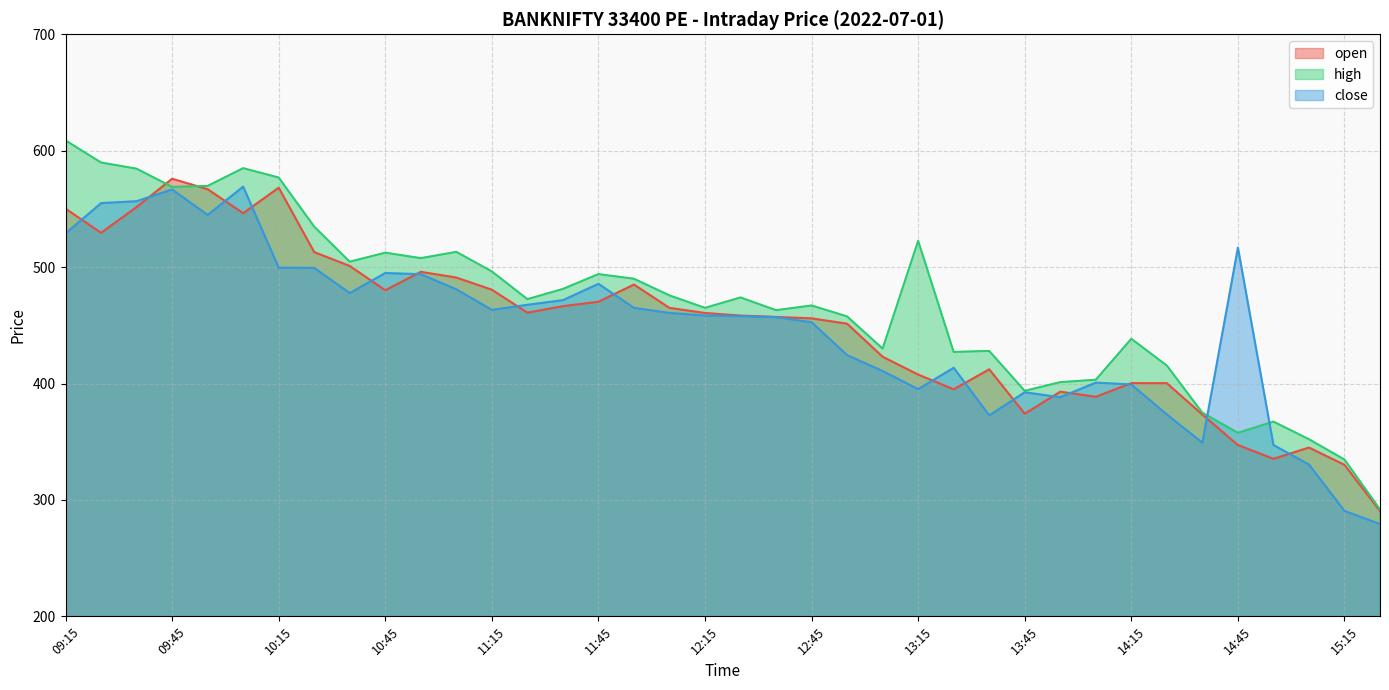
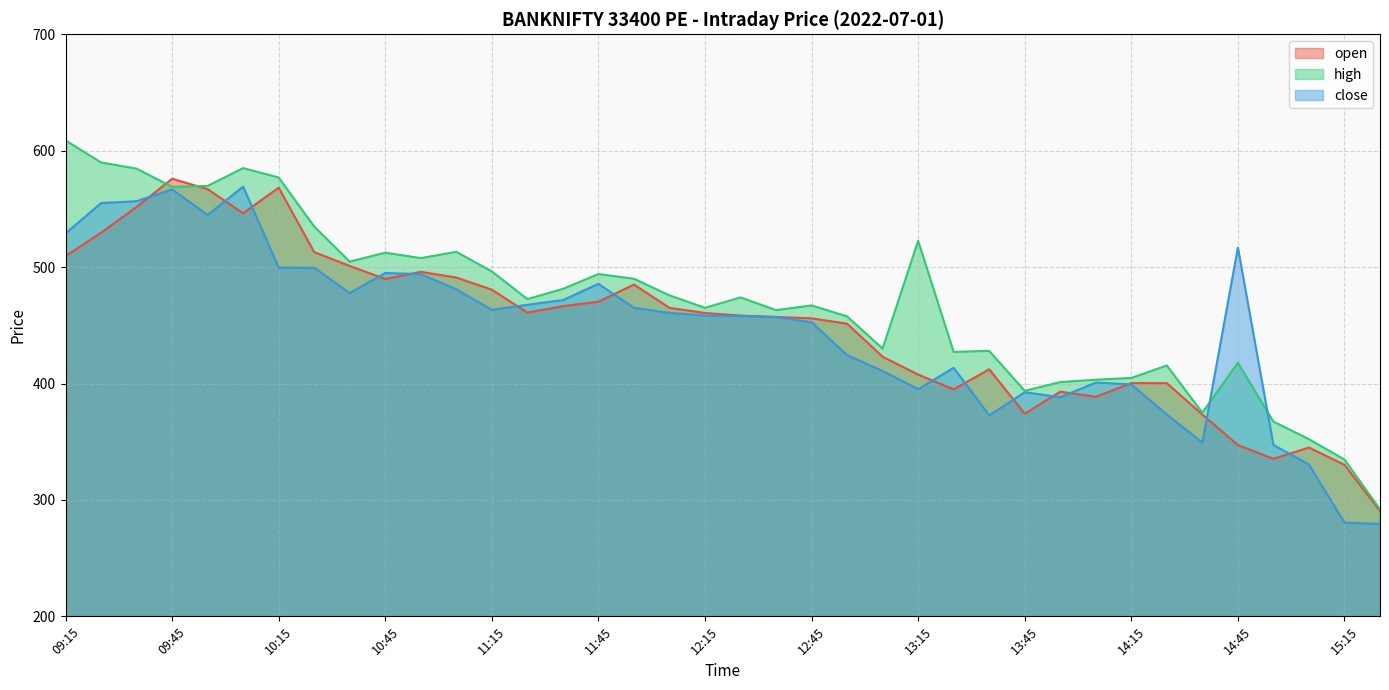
open, 09:15: 550 -> 509
open, 10:45: 480 -> 490
high, 14:15: 438 -> 405
high, 14:45: 358 -> 418
close, 15:15: 291 -> 281
